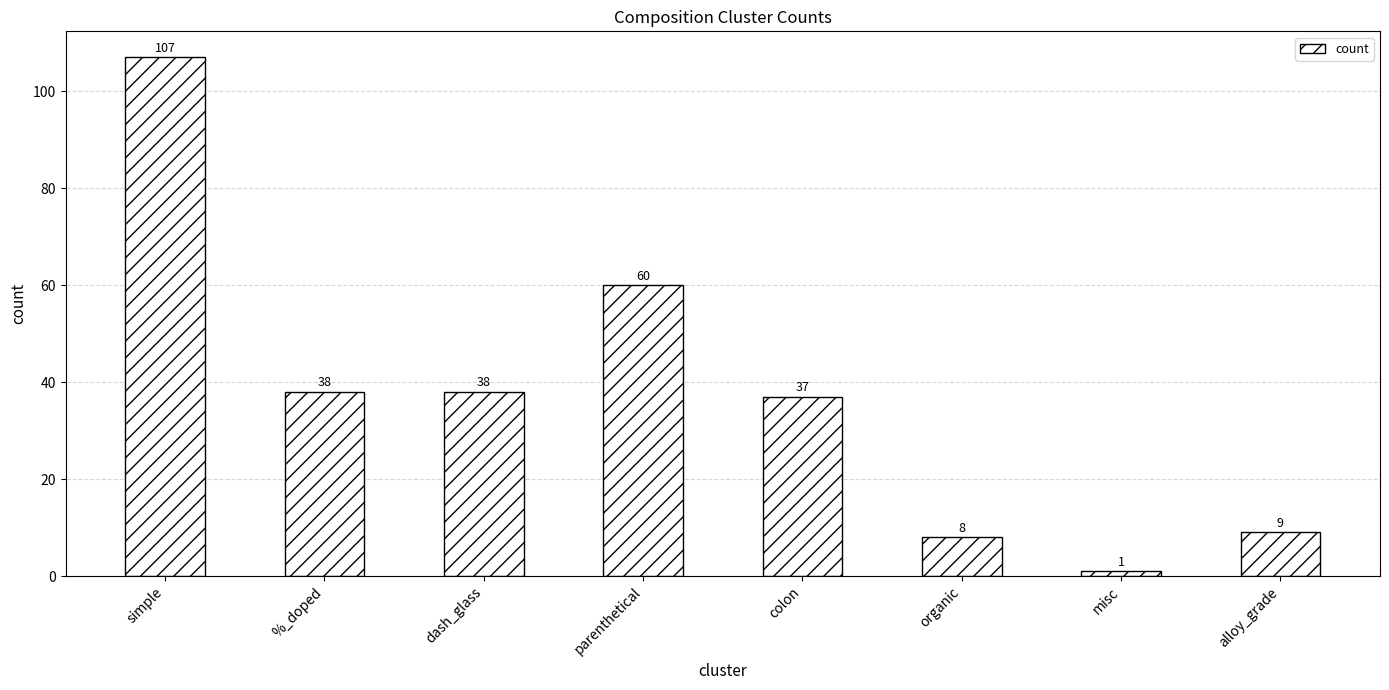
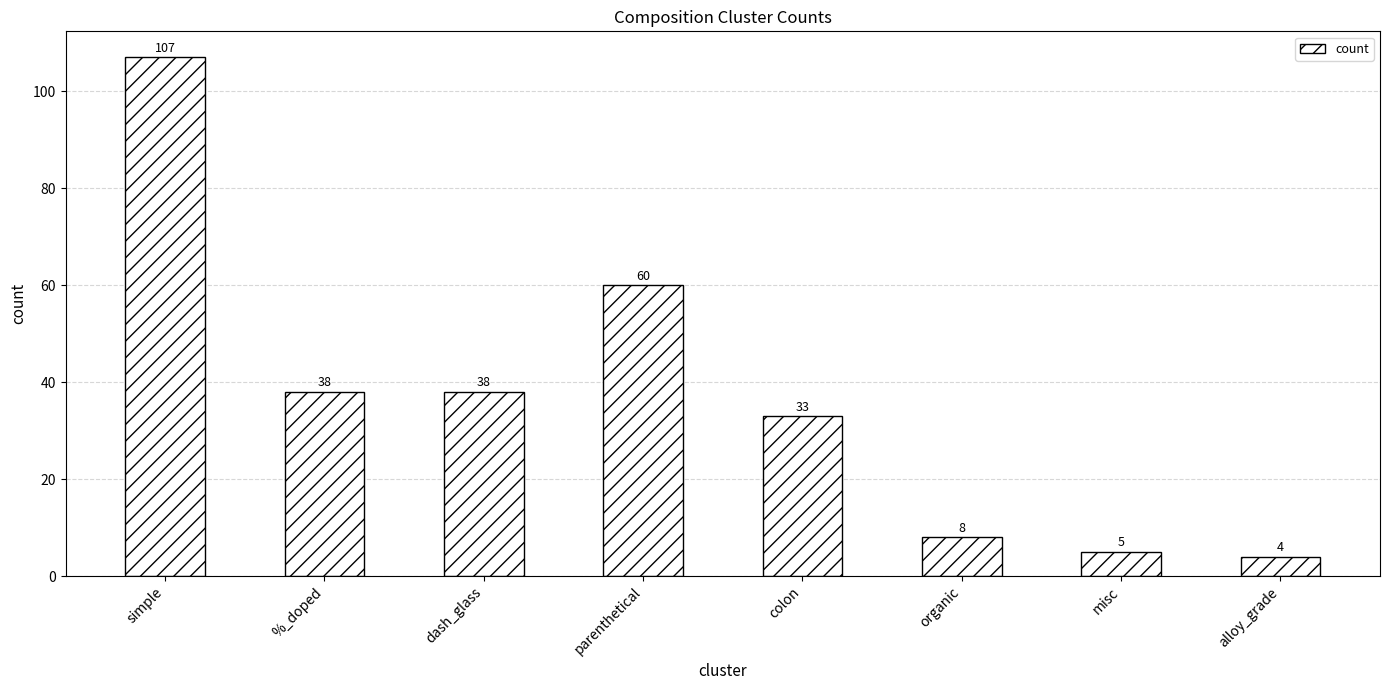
colon: 37 -> 33
misc: 1 -> 5
alloy_grade: 9 -> 4
